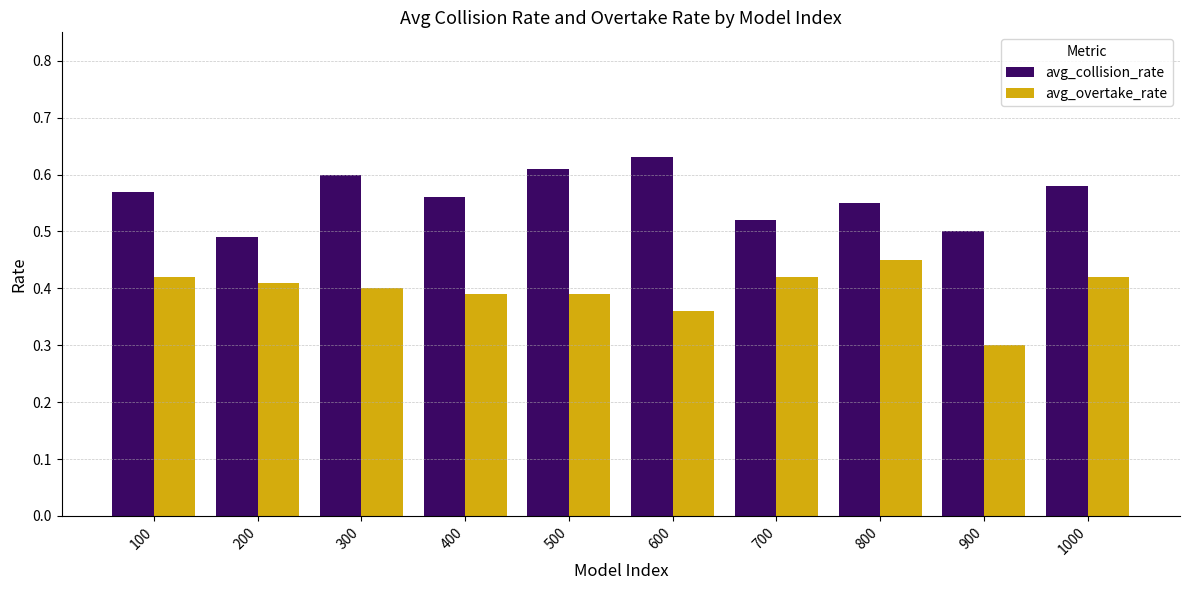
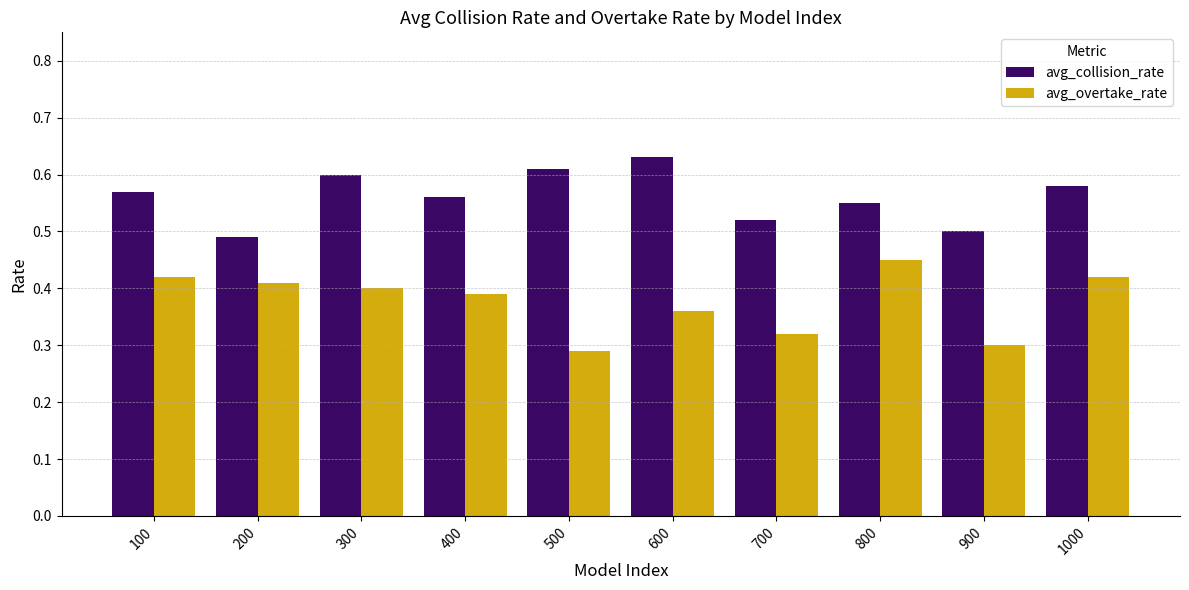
avg_overtake_rate, 500: 0.39 -> 0.29
avg_overtake_rate, 700: 0.42 -> 0.32
